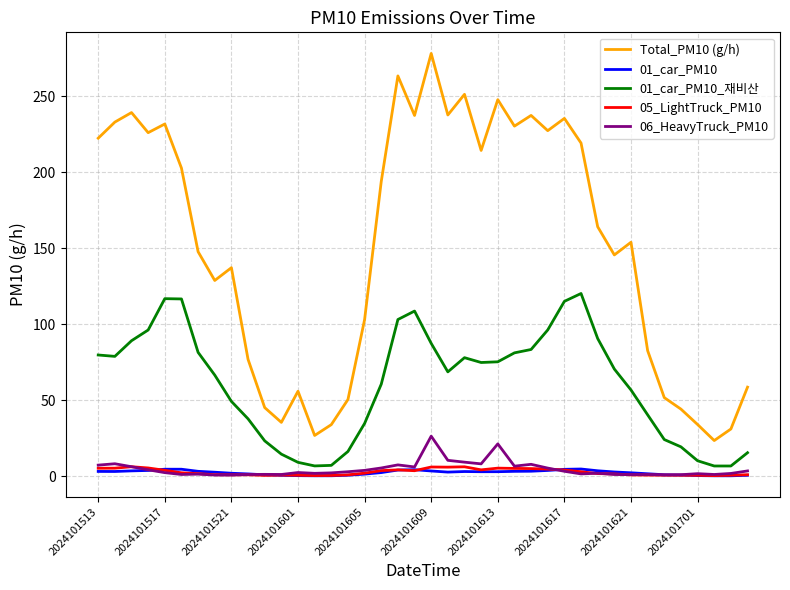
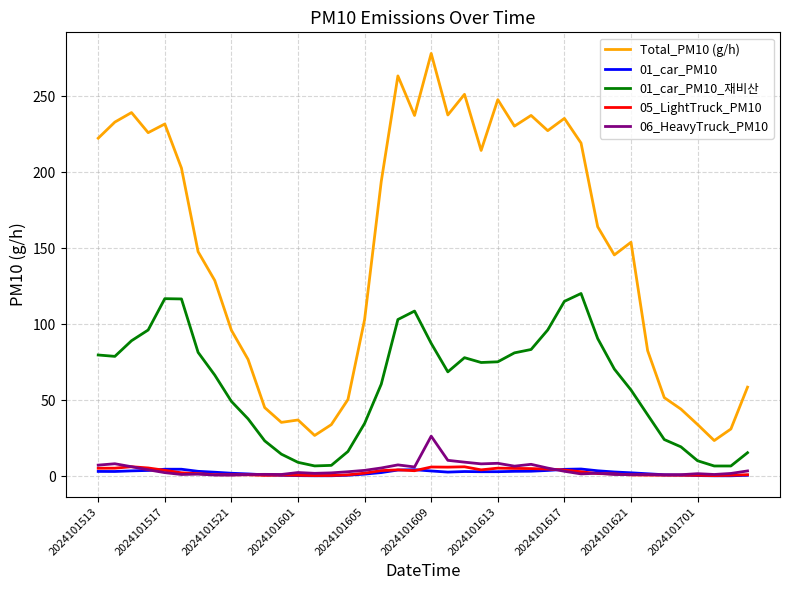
Total_PM10 (g/h), 2024101521: 137 -> 96
Total_PM10 (g/h), 2024101601: 56 -> 37
06_HeavyTruck_PM10, 2024101613: 21 -> 8
